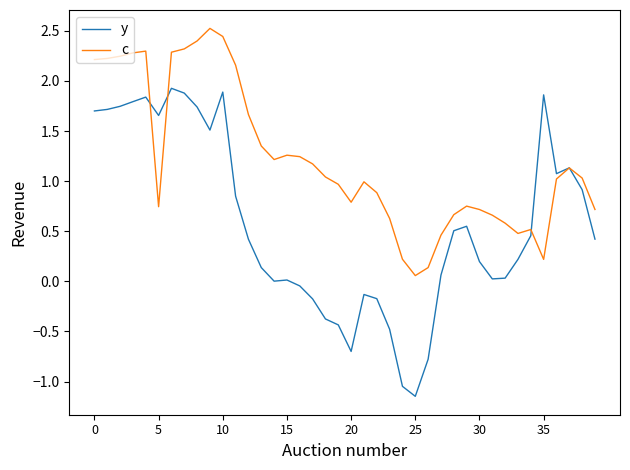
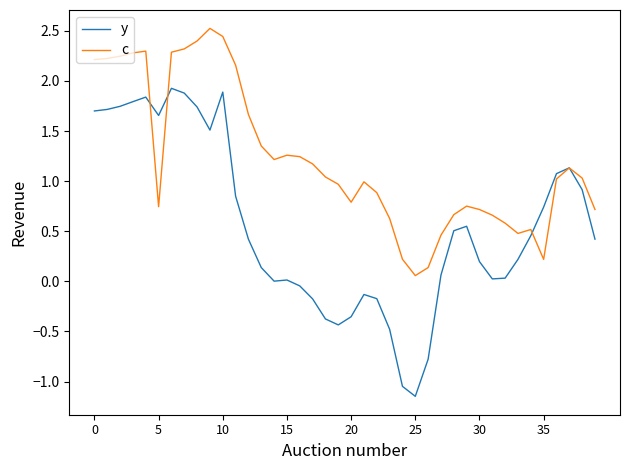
y, 20: -0.70 -> -0.35
y, 35: 1.86 -> 0.74
